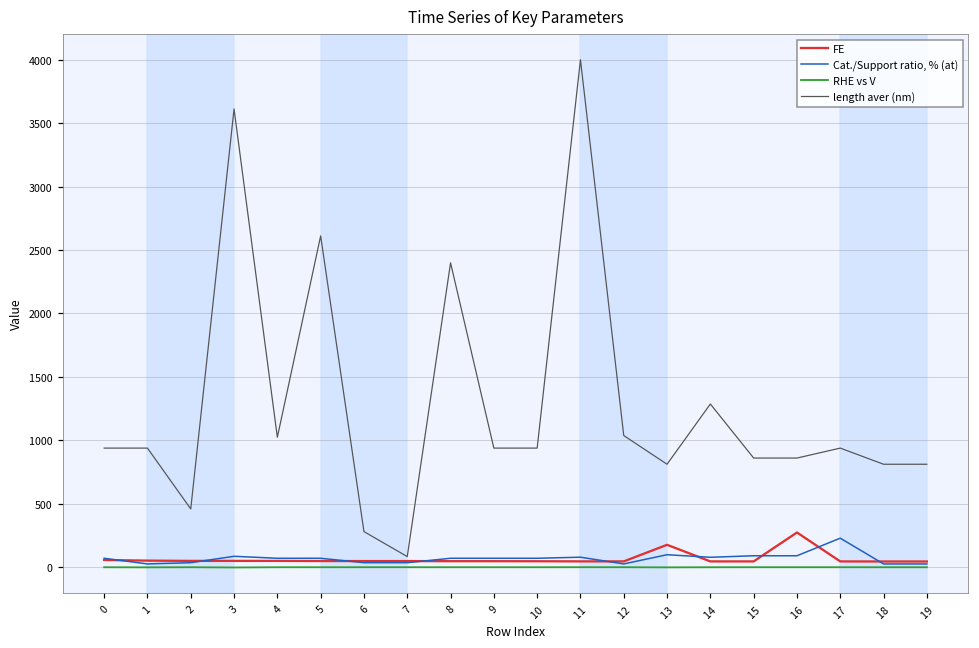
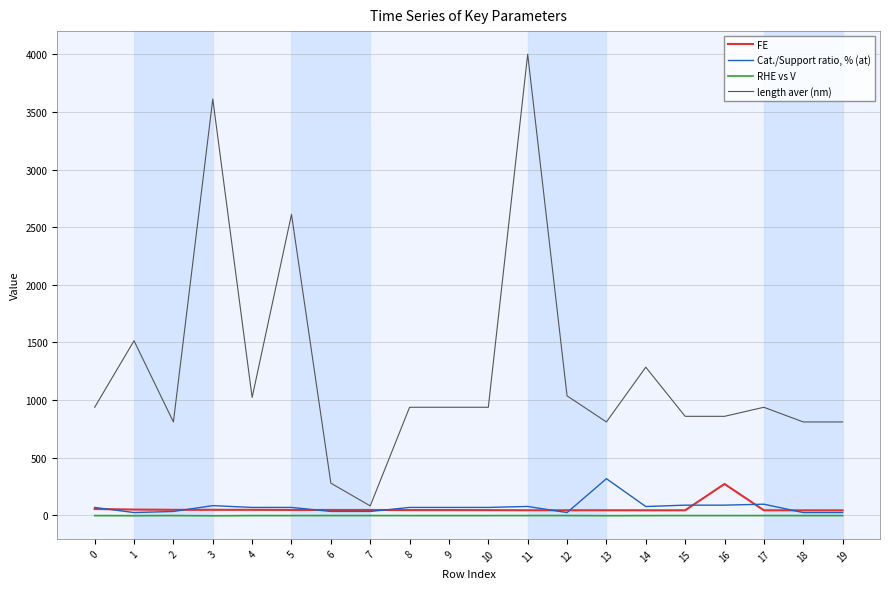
length aver (nm), 1: 940 -> 1510
length aver (nm), 2: 460 -> 810
length aver (nm), 8: 2400 -> 940
FE, 13: 180 -> 40
Cat./Support ratio, % (at), 13: 100 -> 320
Cat./Support ratio, % (at), 17: 230 -> 100
